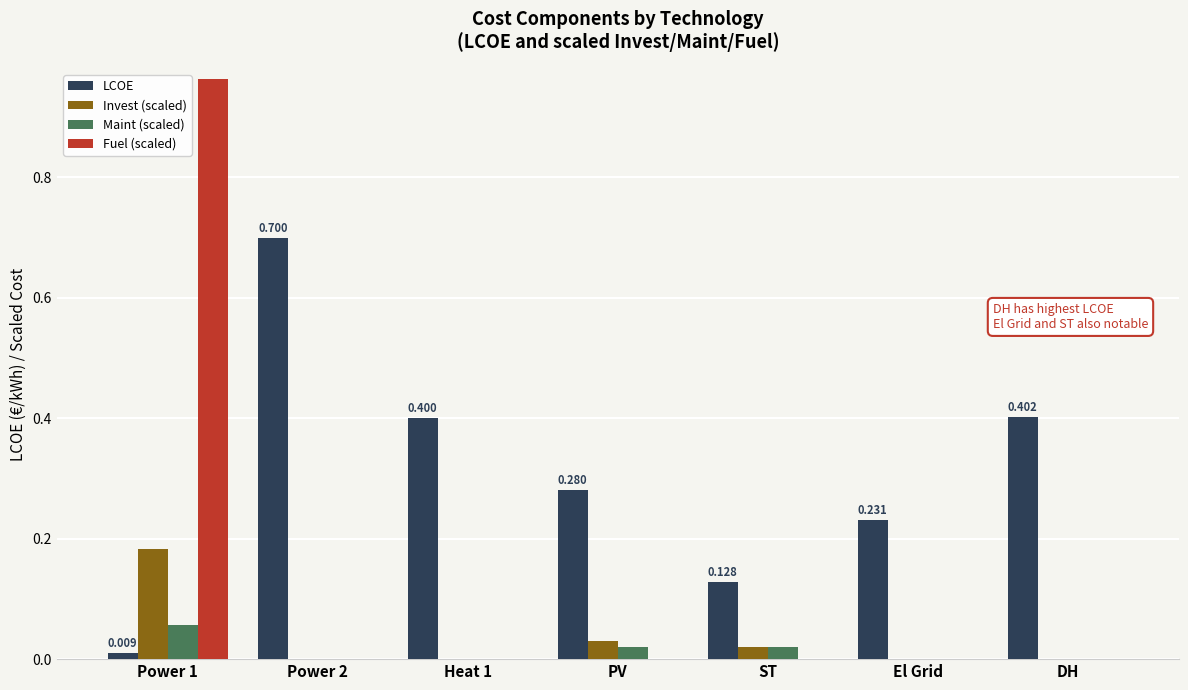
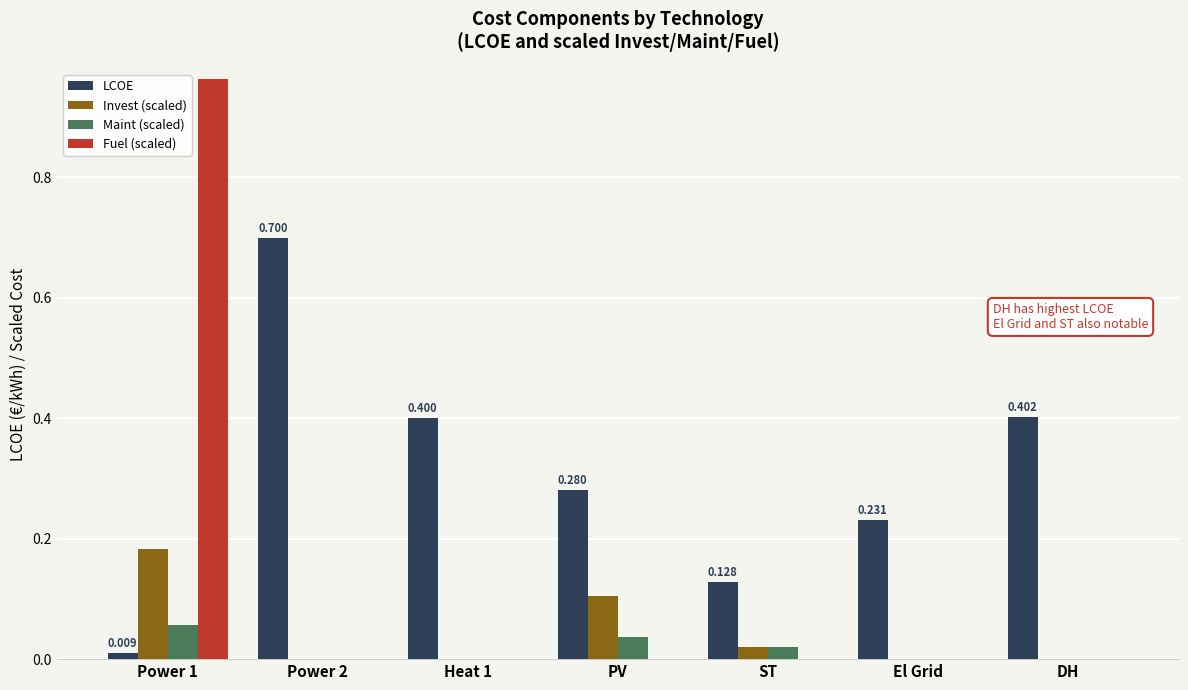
Invest (scaled), PV: 0.03 -> 0.10
Maint (scaled), PV: 0.02 -> 0.04
